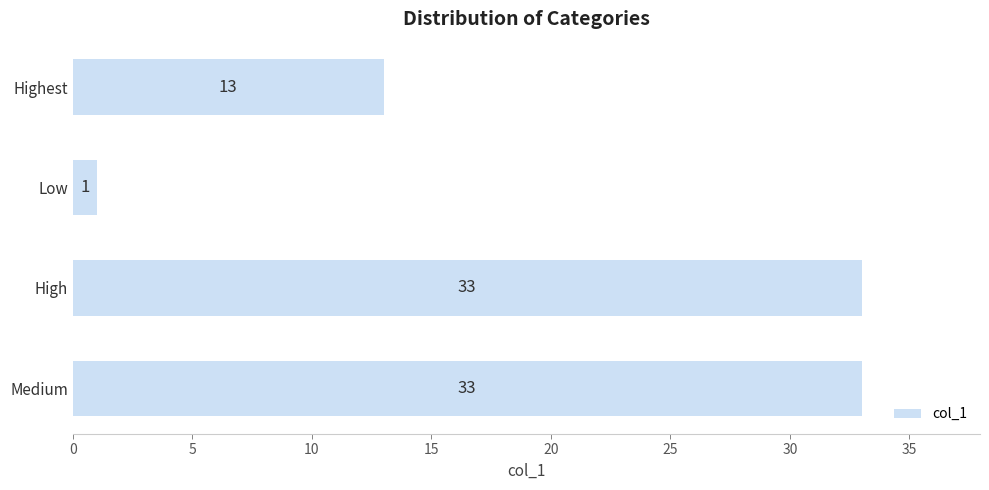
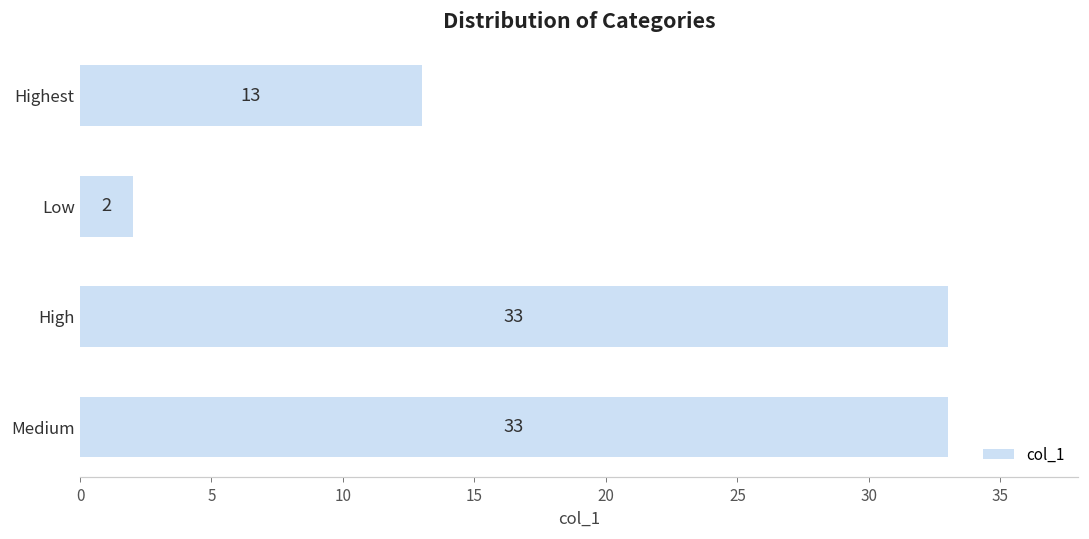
Low: 1 -> 2
